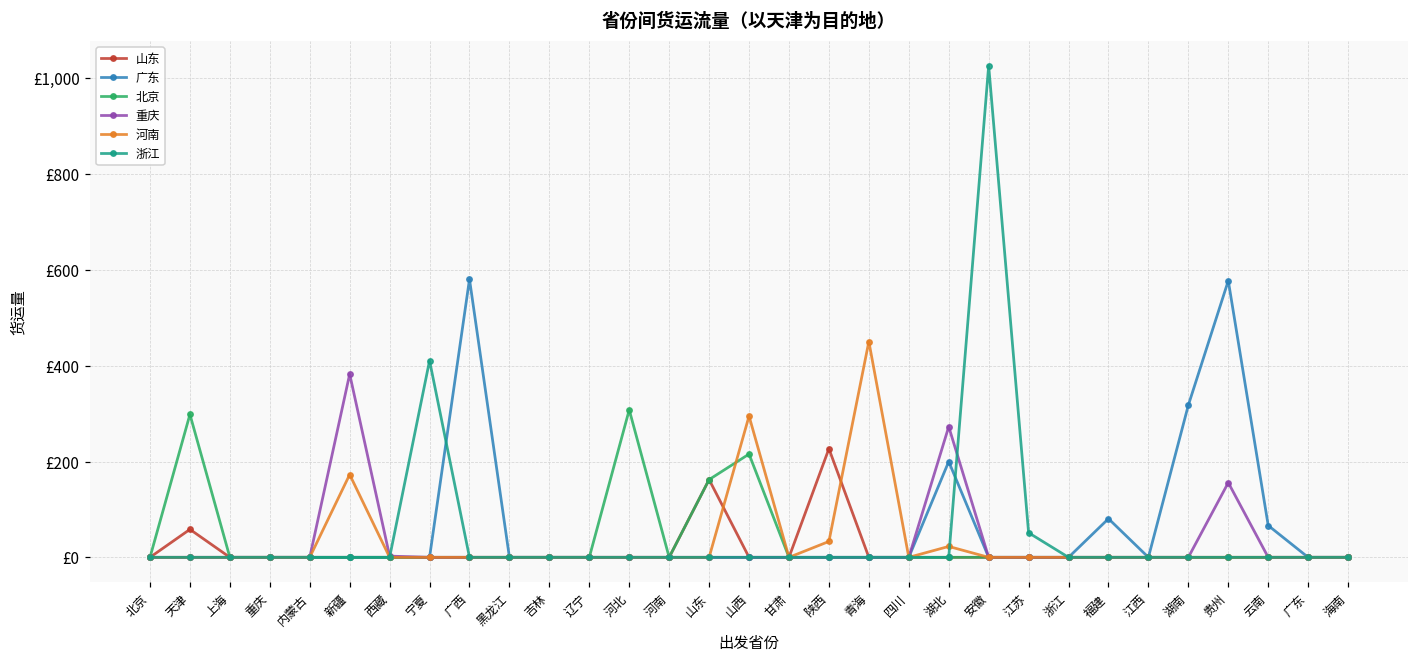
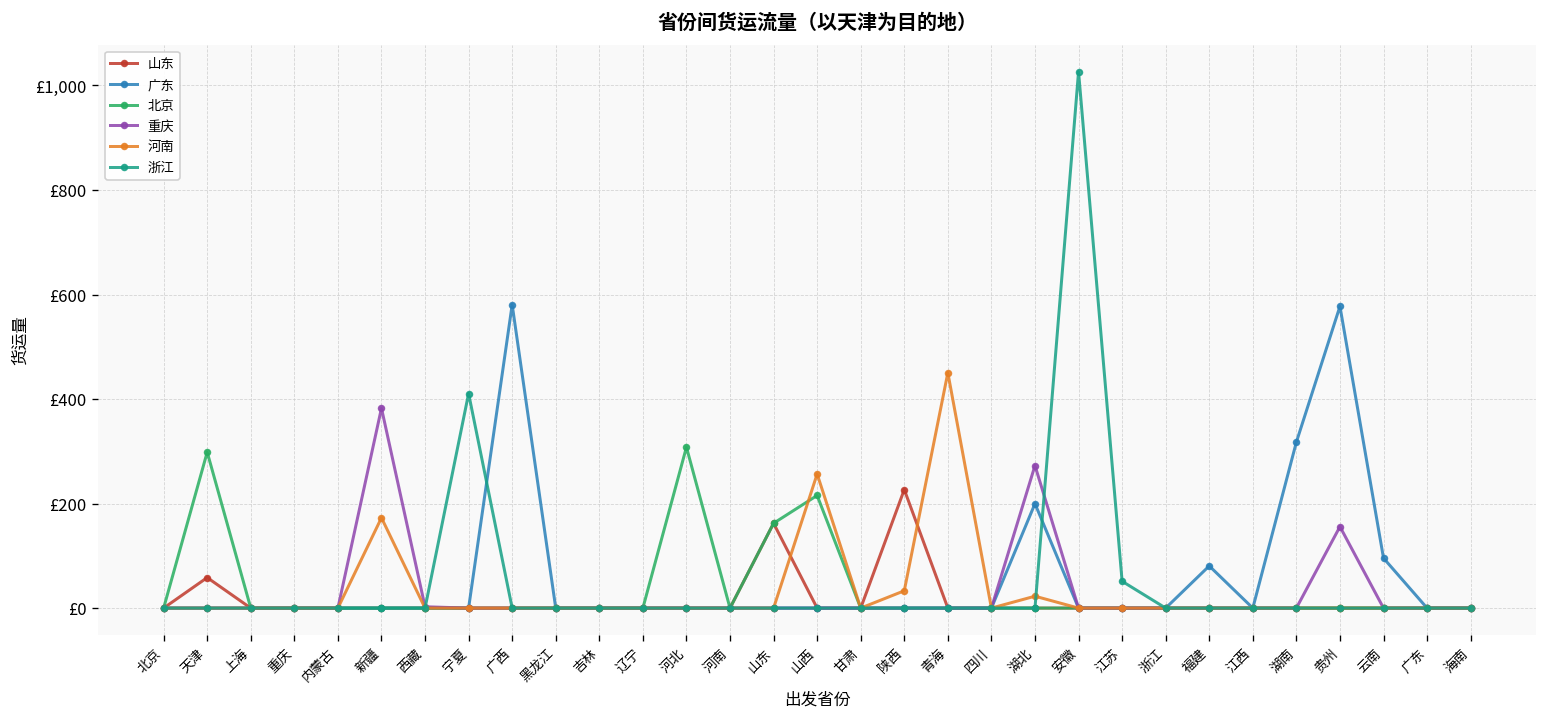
河南, 山西: £290 -> £260
广东, 云南: £70 -> £100
